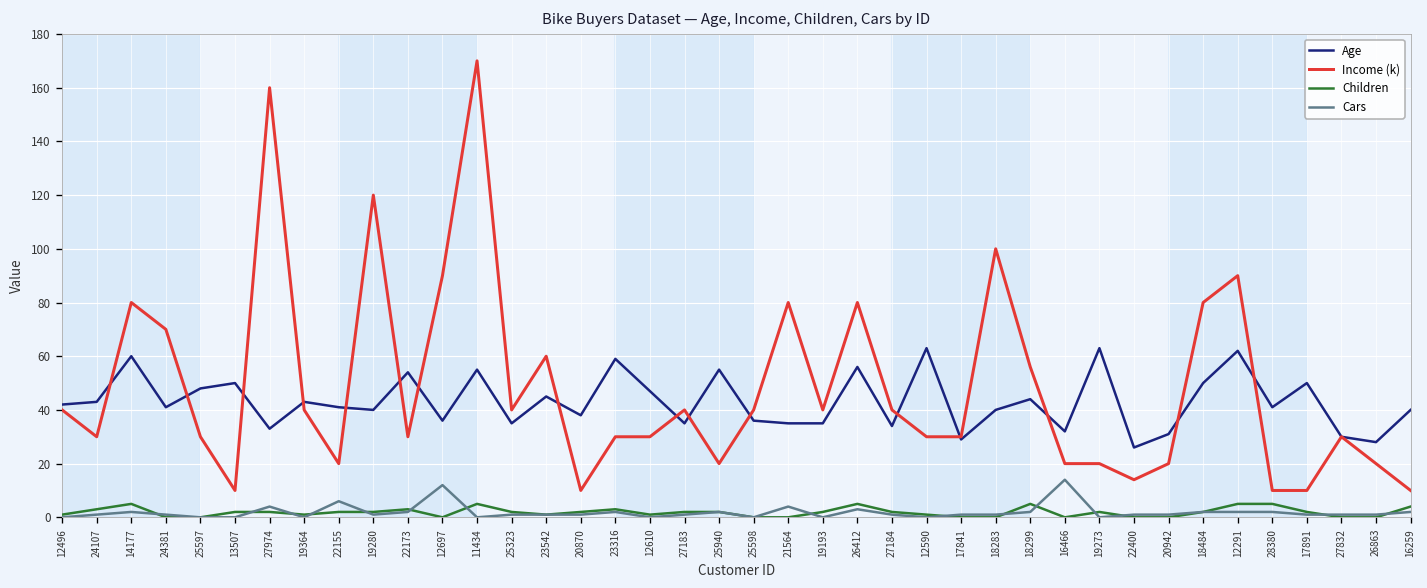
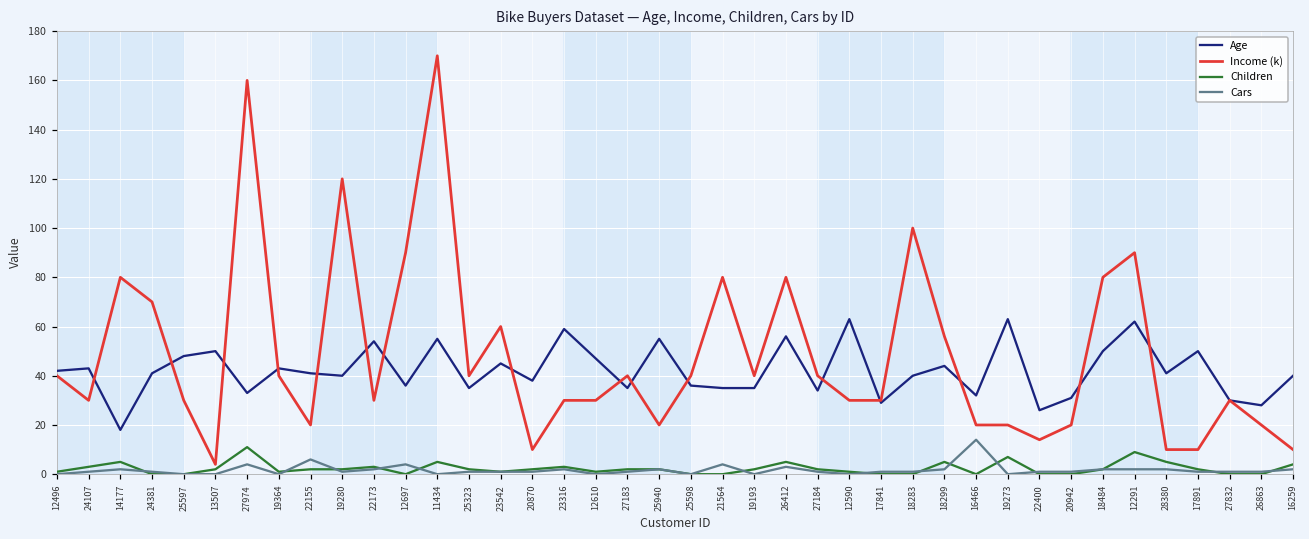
Age, 14177: 60 -> 18
Income (k), 13507: 10 -> 4
Children, 27974: 2 -> 11
Cars, 12697: 12 -> 4
Children, 19273: 2 -> 7
Children, 12291: 5 -> 9
